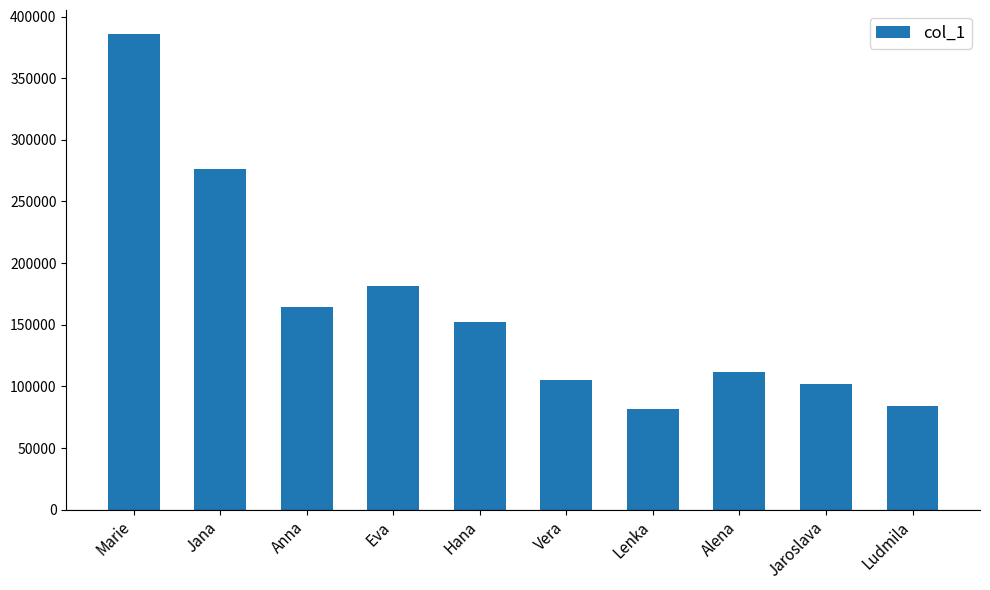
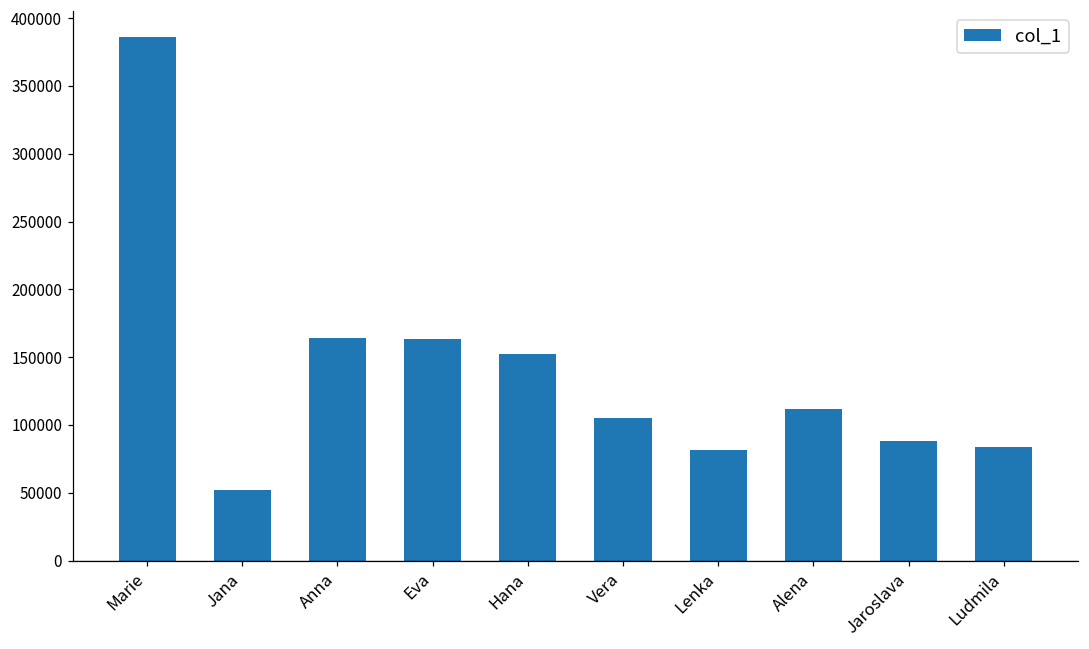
Jana: 276000 -> 52000
Eva: 182000 -> 163000
Jaroslava: 102000 -> 88000
